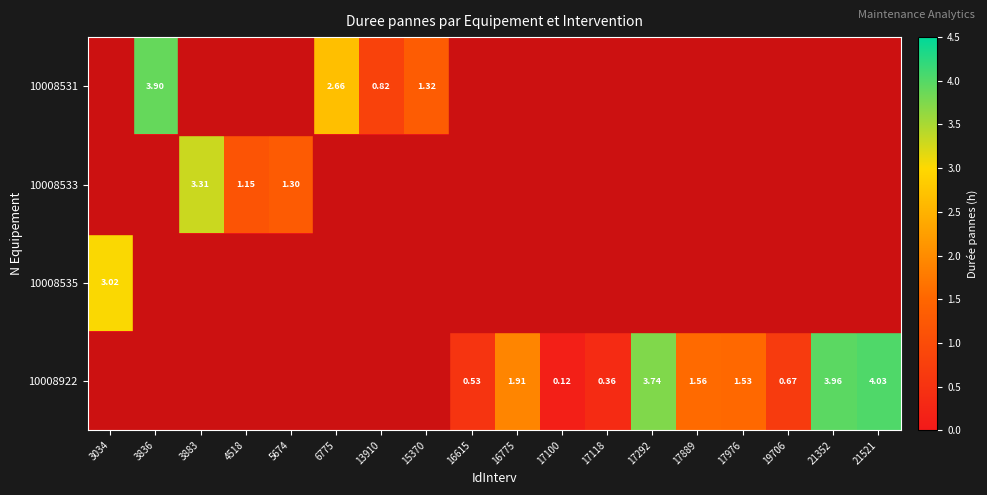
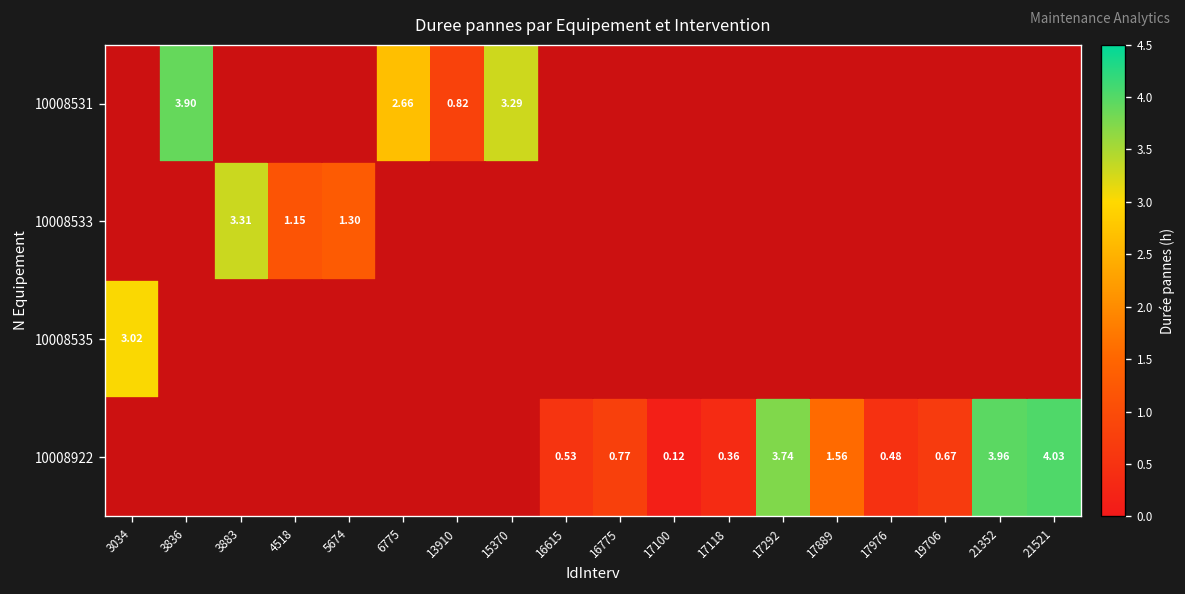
10008531, 15370: 1.32 -> 3.29
10008922, 16775: 1.91 -> 0.77
10008922, 17976: 1.53 -> 0.48
